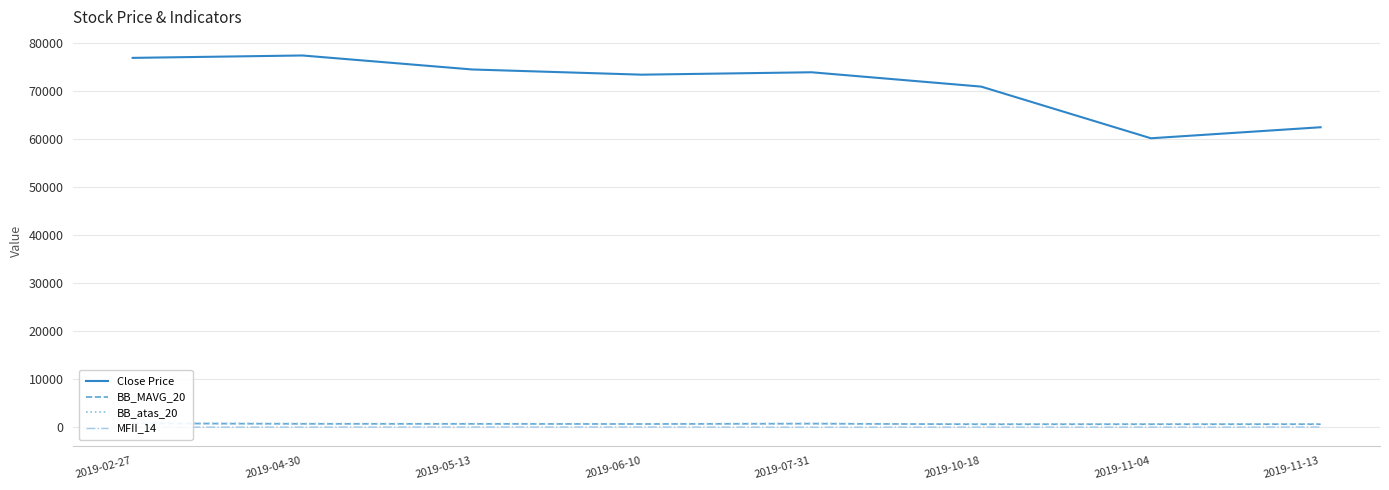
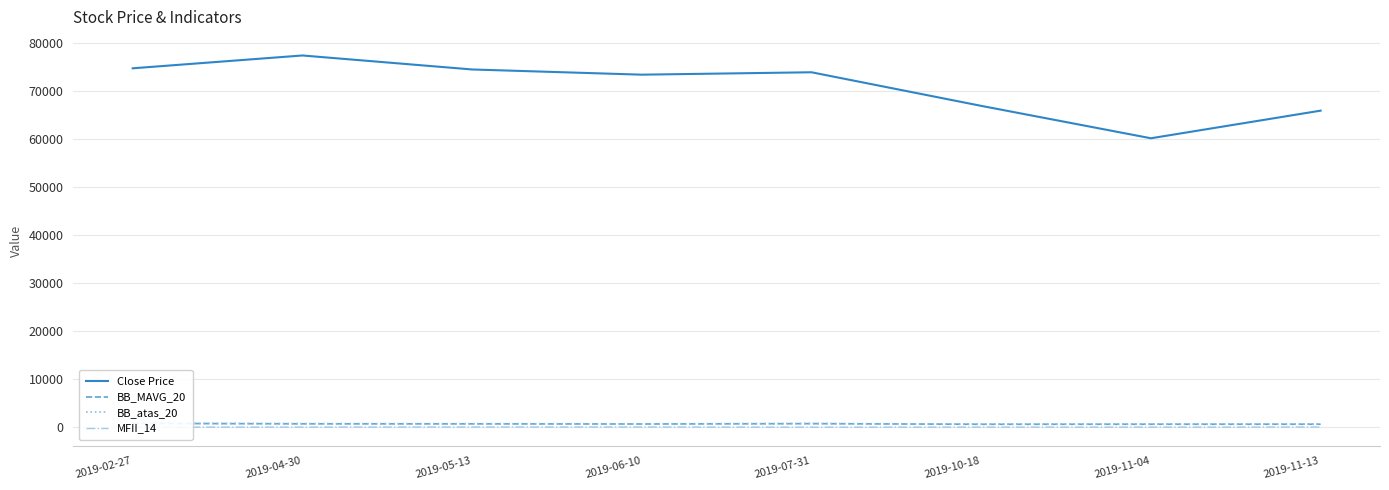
Close Price, 2019-02-27: 77000 -> 75000
Close Price, 2019-10-18: 71000 -> 67000
Close Price, 2019-11-13: 63000 -> 66000
